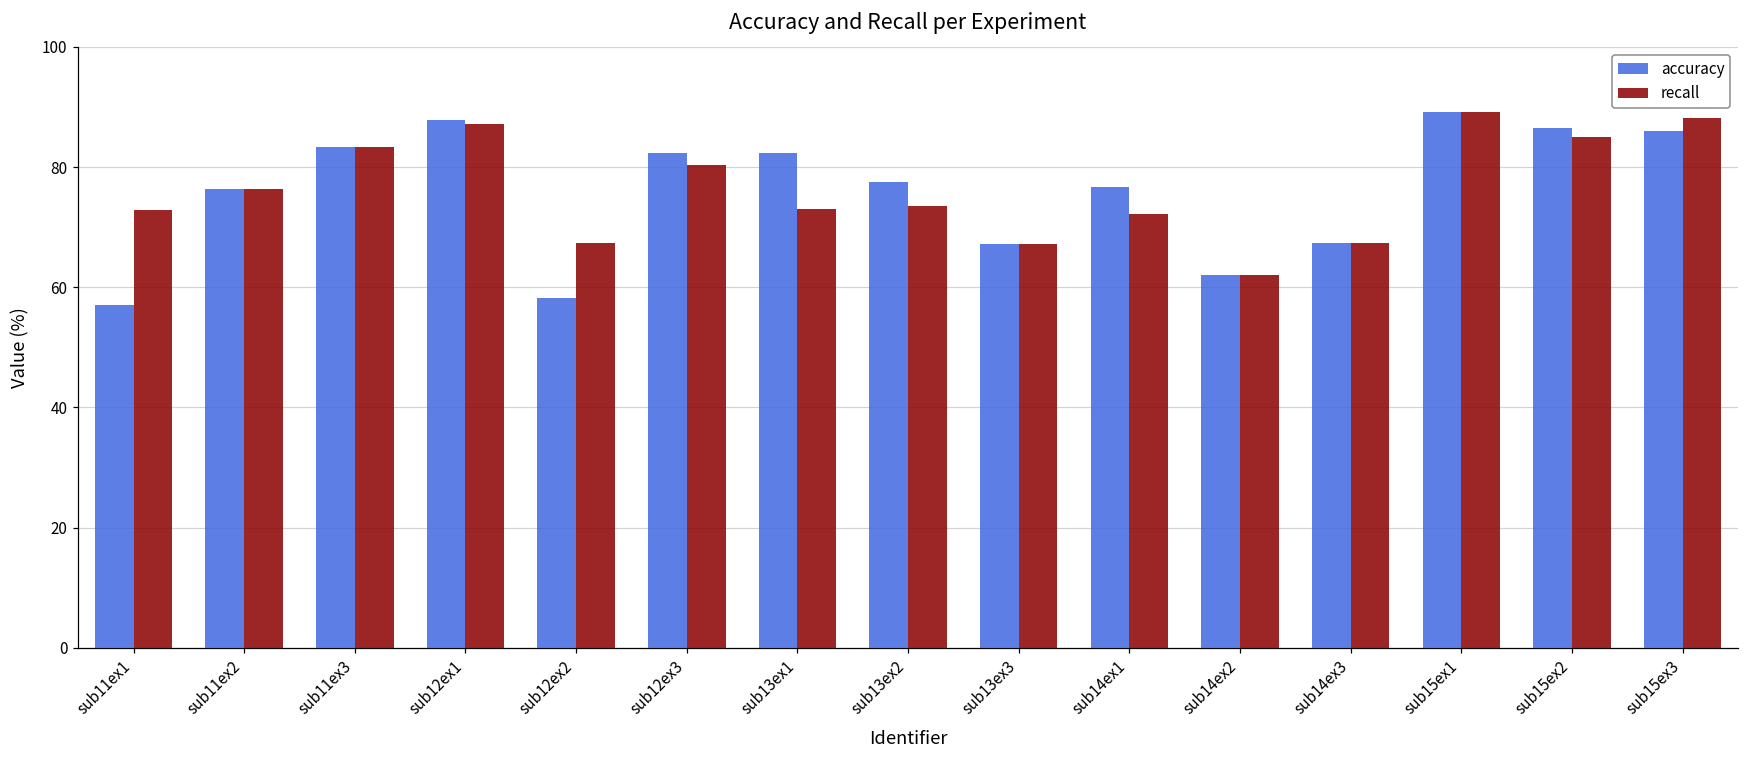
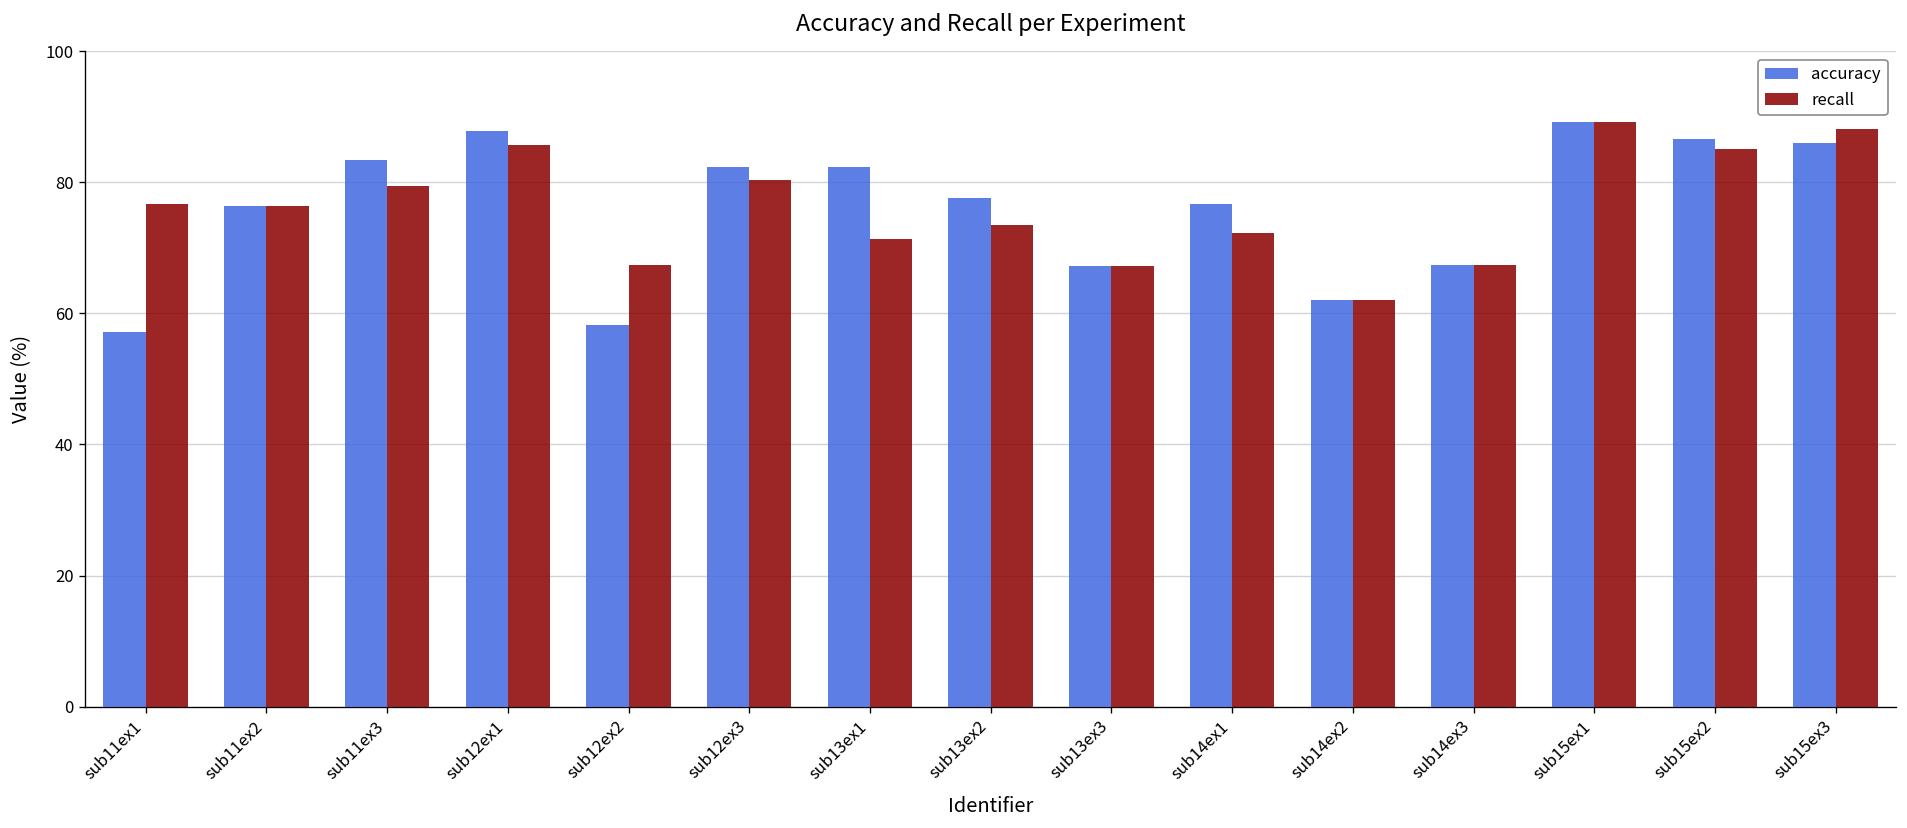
recall, sub11ex1: 73 -> 77
recall, sub11ex3: 83 -> 79
recall, sub12ex1: 87 -> 86
recall, sub13ex1: 73 -> 71
